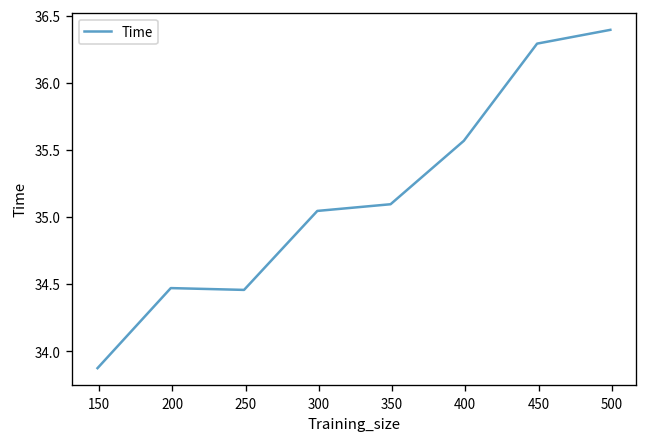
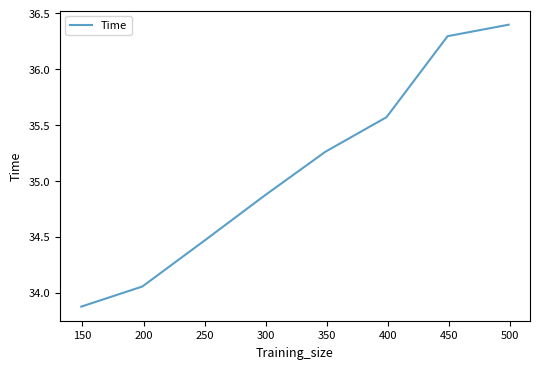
200: 34.47 -> 34.05
300: 35.05 -> 34.87
350: 35.10 -> 35.26
